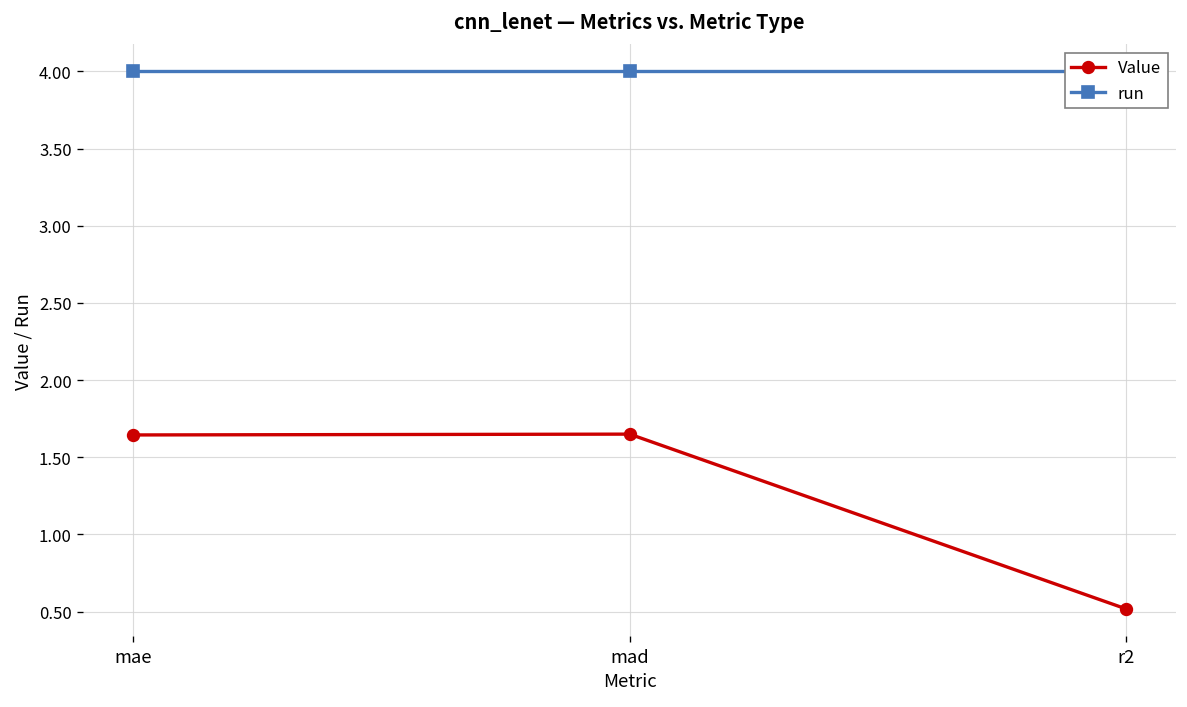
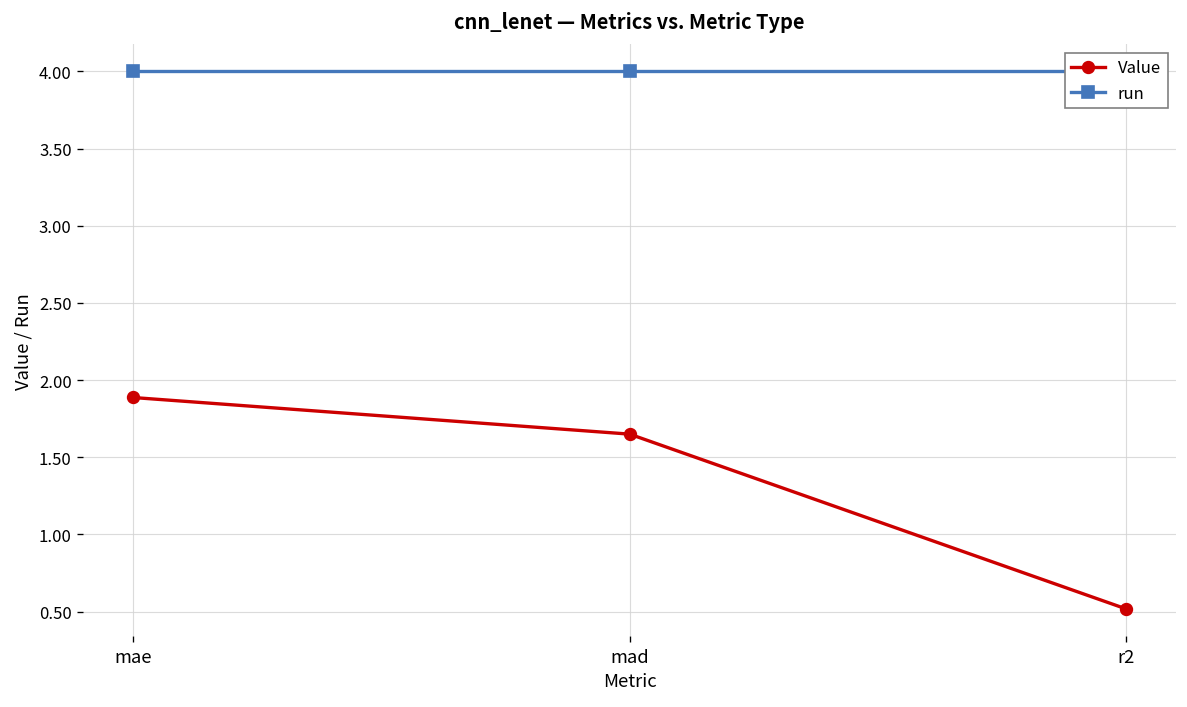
Value, mae: 1.64 -> 1.89
